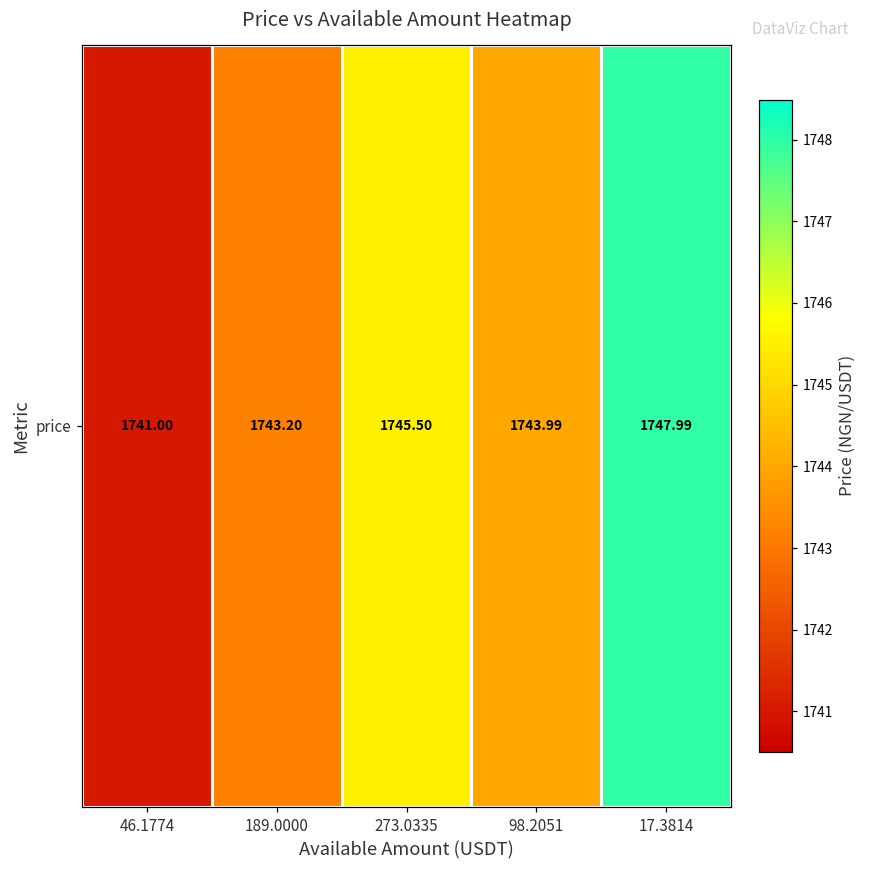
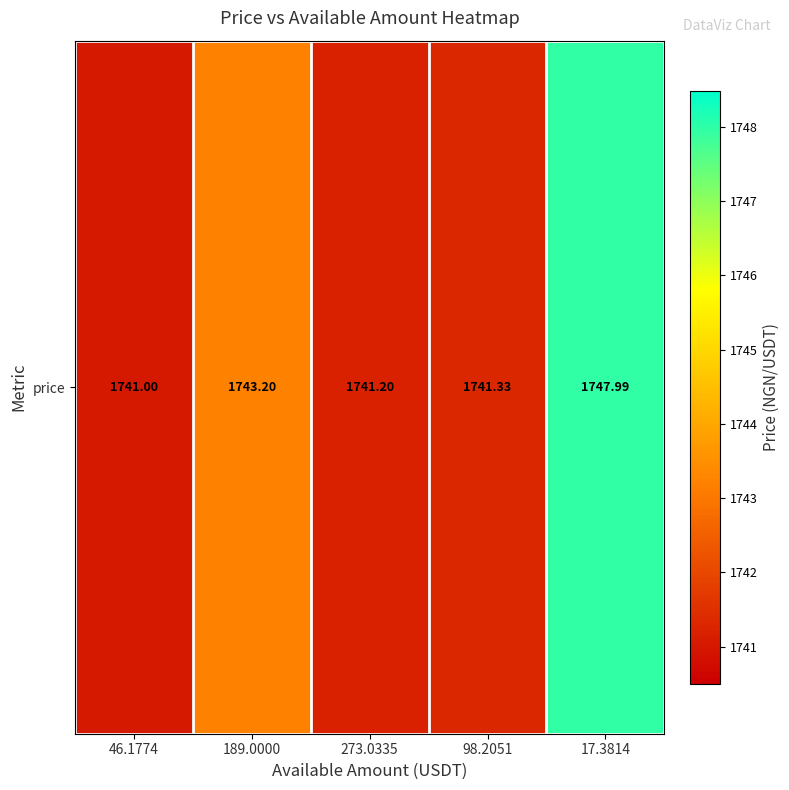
price, 273.0335: 1745.50 -> 1741.20
price, 98.2051: 1743.99 -> 1741.33
